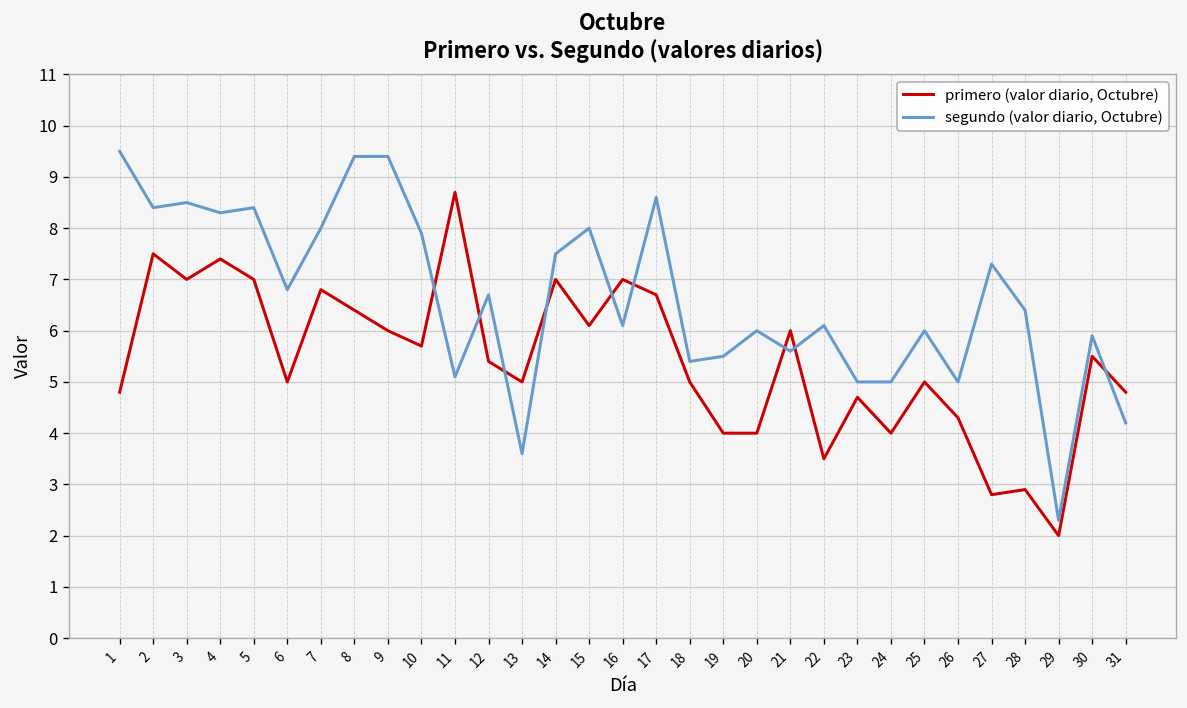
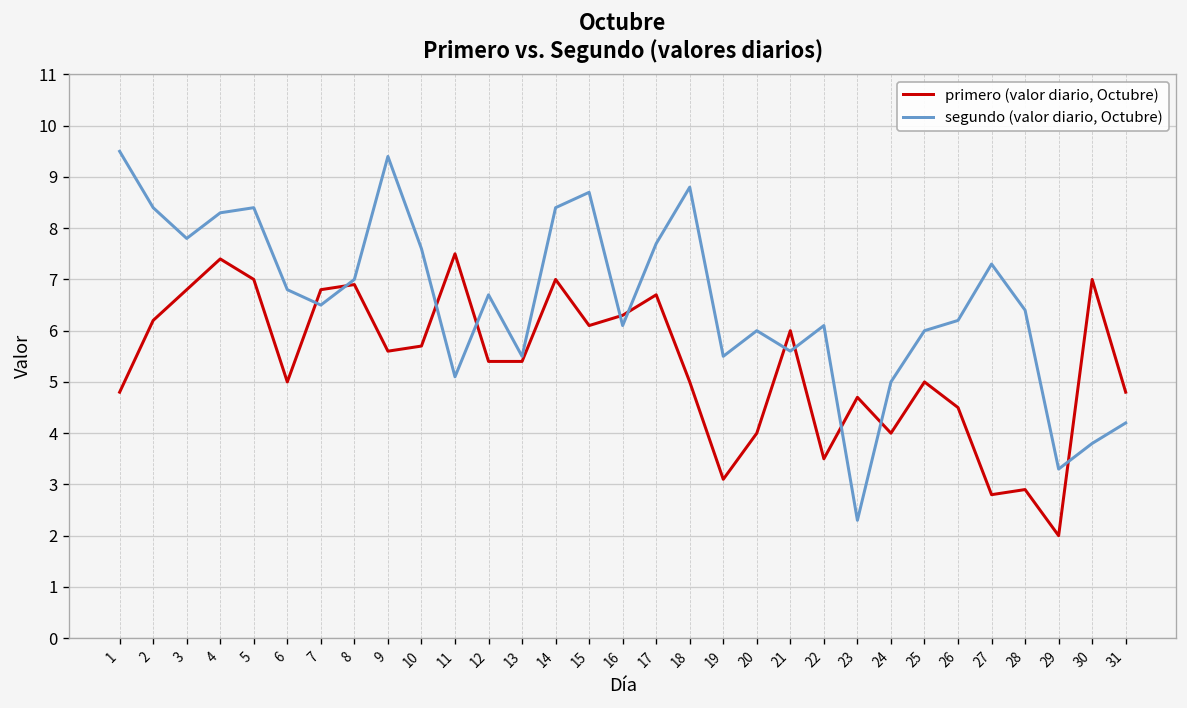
primero (valor diario, Octubre), 2: 7.5 -> 6.2
primero (valor diario, Octubre), 3: 7.0 -> 6.8
segundo (valor diario, Octubre), 3: 8.5 -> 7.8
segundo (valor diario, Octubre), 7: 8.0 -> 6.5
primero (valor diario, Octubre), 8: 6.4 -> 6.9
segundo (valor diario, Octubre), 8: 9.4 -> 7.0
primero (valor diario, Octubre), 9: 6.0 -> 5.6
segundo (valor diario, Octubre), 10: 7.9 -> 7.6
primero (valor diario, Octubre), 11: 8.7 -> 7.5
primero (valor diario, Octubre), 13: 5.0 -> 5.4
segundo (valor diario, Octubre), 13: 3.6 -> 5.5
segundo (valor diario, Octubre), 14: 7.5 -> 8.4
segundo (valor diario, Octubre), 15: 8.0 -> 8.7
primero (valor diario, Octubre), 16: 7.0 -> 6.3
segundo (valor diario, Octubre), 17: 8.6 -> 7.7
segundo (valor diario, Octubre), 18: 5.4 -> 8.8
primero (valor diario, Octubre), 19: 4.0 -> 3.1
segundo (valor diario, Octubre), 23: 5.0 -> 2.3
primero (valor diario, Octubre), 26: 4.3 -> 4.5
segundo (valor diario, Octubre), 26: 5.0 -> 6.2
segundo (valor diario, Octubre), 29: 2.3 -> 3.3
primero (valor diario, Octubre), 30: 5.5 -> 7.0
segundo (valor diario, Octubre), 30: 5.9 -> 3.8
